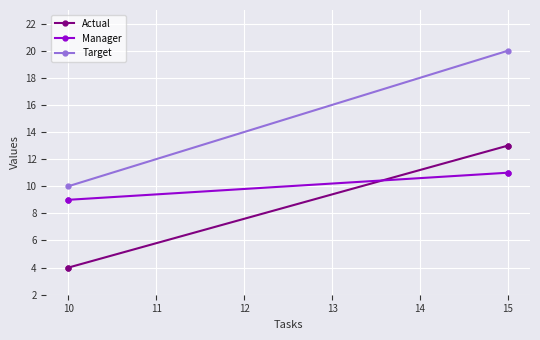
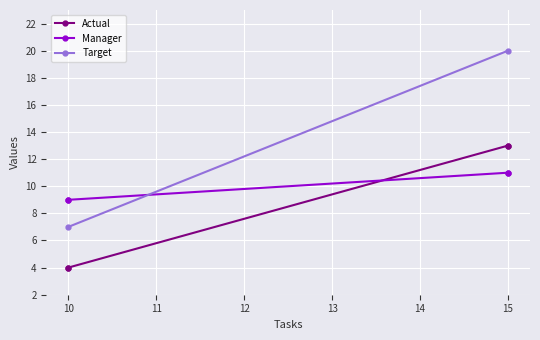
Target, 10: 10 -> 7
